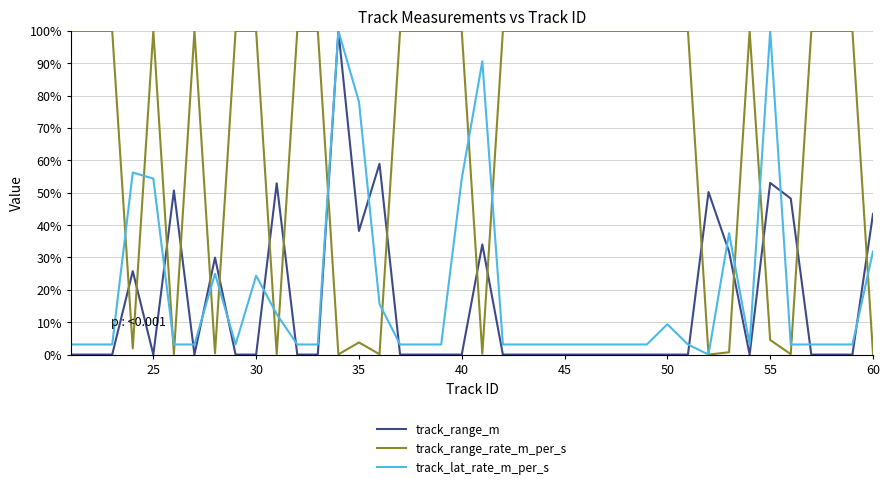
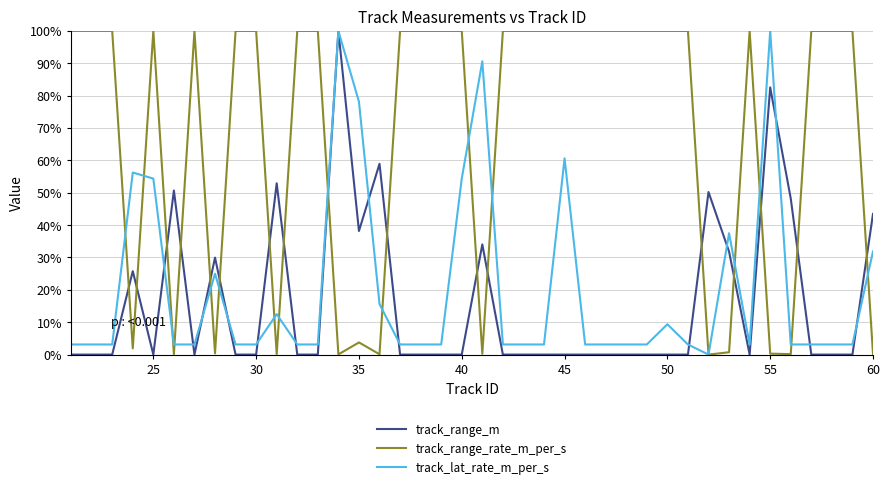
track_lat_rate_m_per_s, 30: 24% -> 3%
track_lat_rate_m_per_s, 45: 3% -> 61%
track_range_m, 55: 53% -> 83%
track_range_rate_m_per_s, 55: 5% -> 0%
